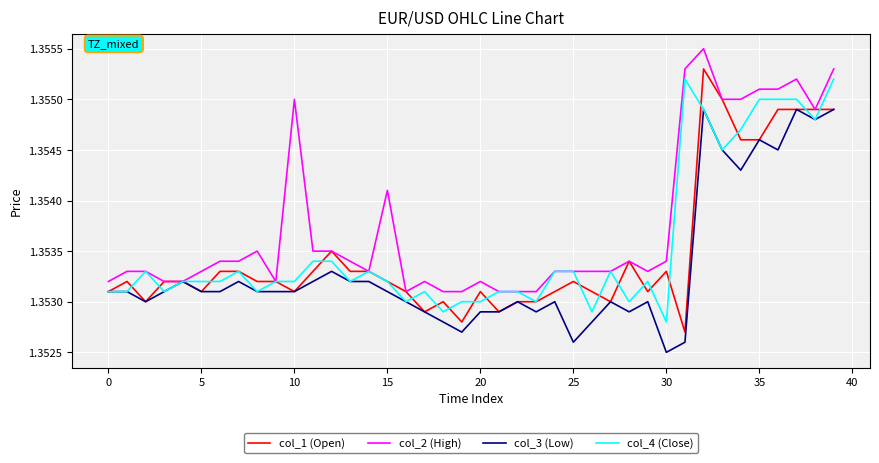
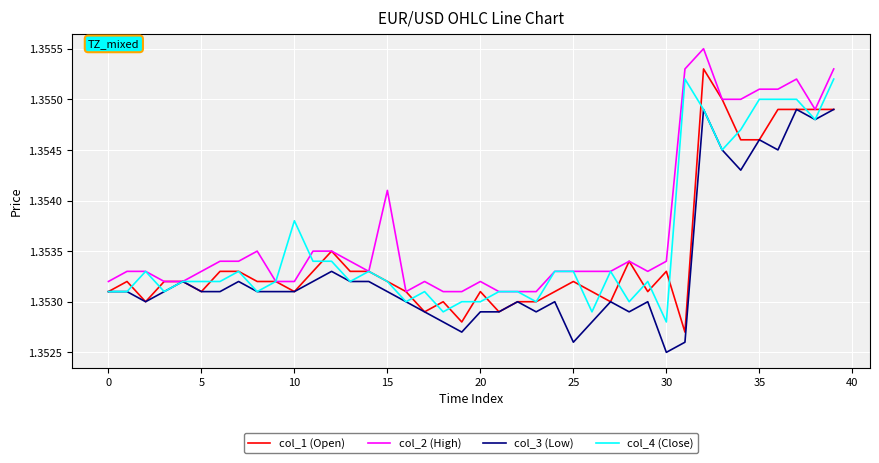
col_2 (High), 10: 1.3550 -> 1.3532
col_4 (Close), 10: 1.3532 -> 1.3538
